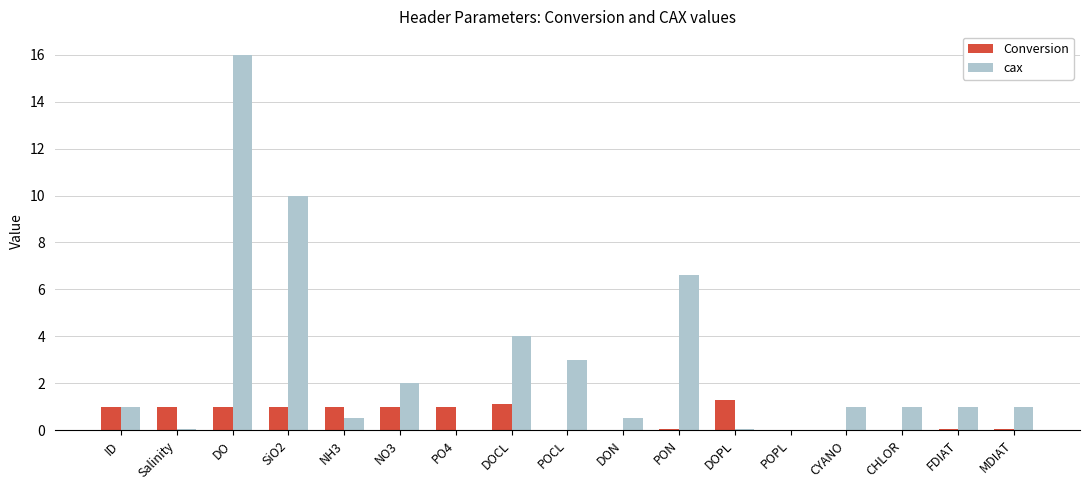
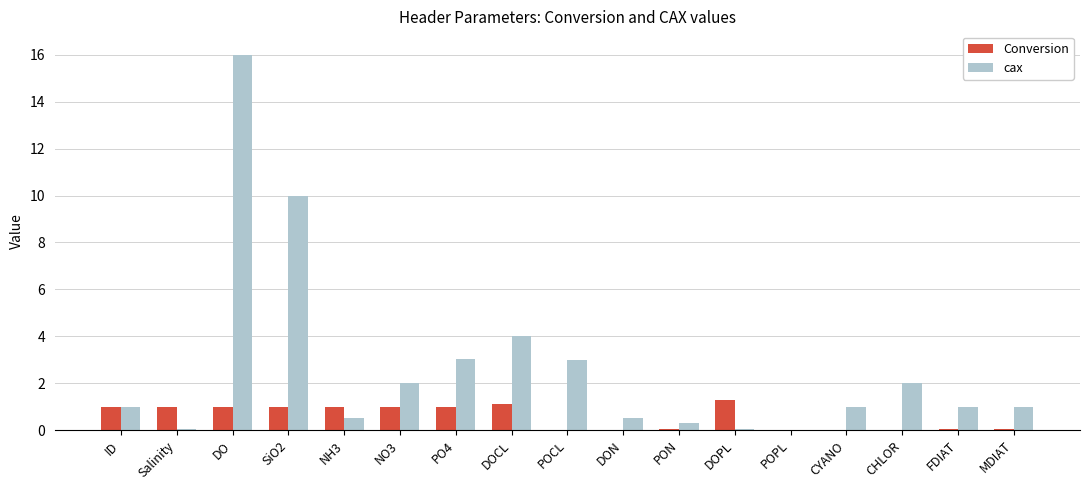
cax, PO4: 0.0 -> 3.0
cax, PON: 6.6 -> 0.3
cax, CHLOR: 1 -> 2
